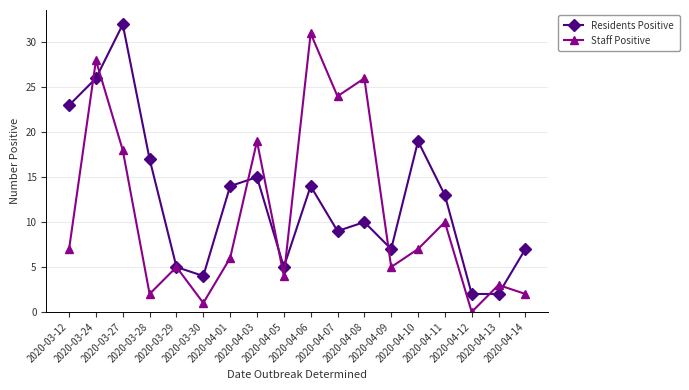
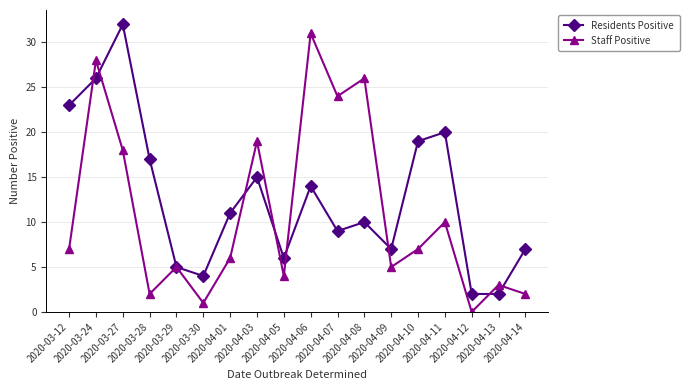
Residents Positive, 2020-04-01: 14 -> 11
Residents Positive, 2020-04-05: 5 -> 6
Residents Positive, 2020-04-11: 13 -> 20
